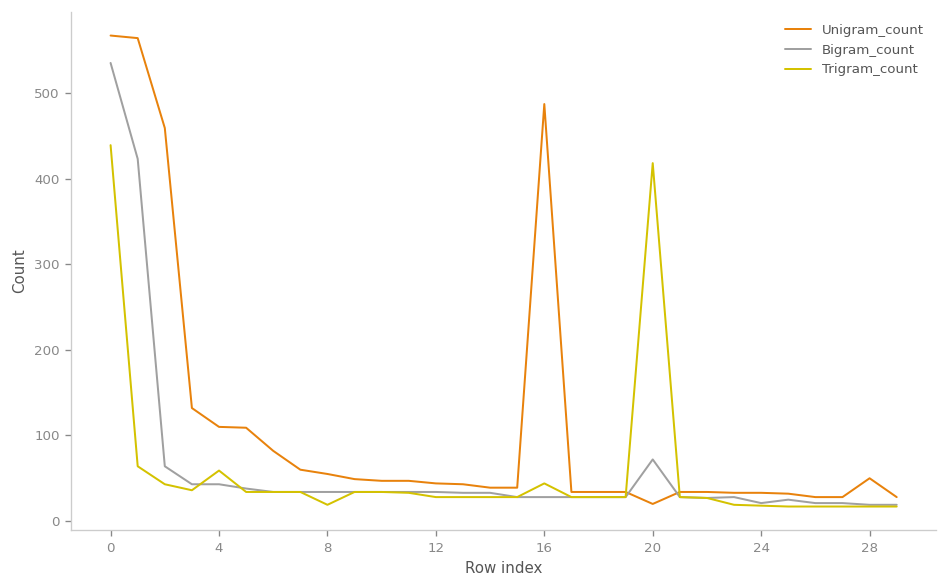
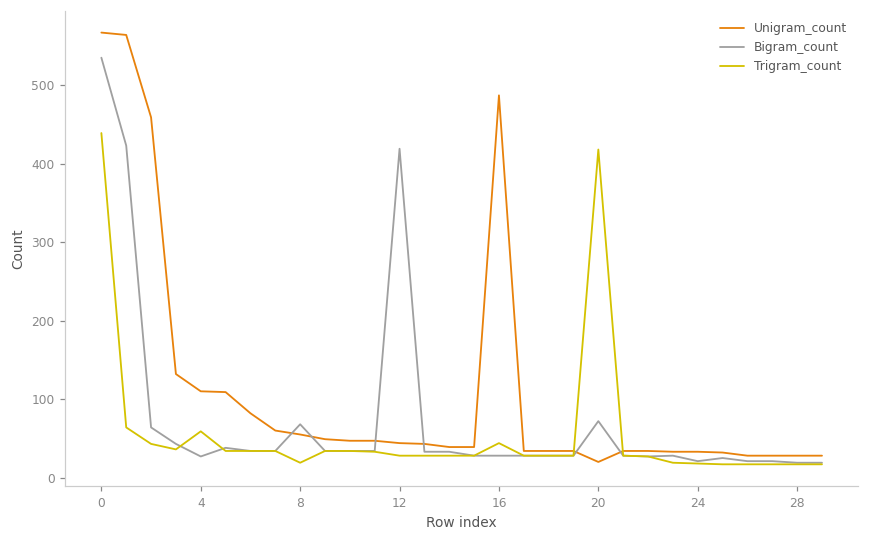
Bigram_count, 4: 40 -> 30
Bigram_count, 8: 30 -> 70
Bigram_count, 12: 30 -> 420
Unigram_count, 28: 50 -> 30
